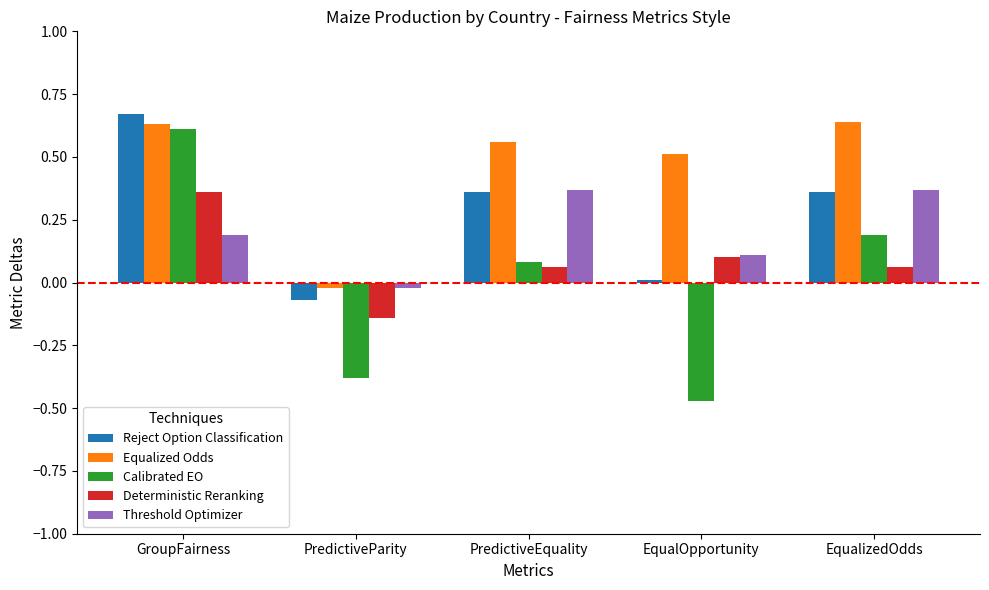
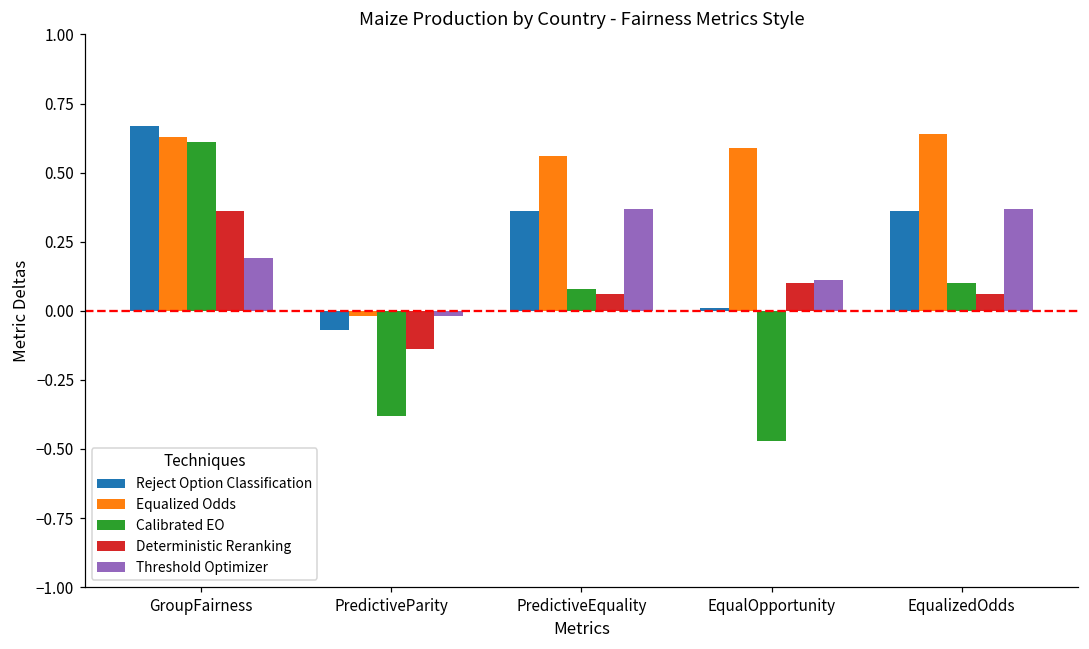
Equalized Odds, EqualOpportunity: 0.51 -> 0.59
Calibrated EO, EqualizedOdds: 0.19 -> 0.10
